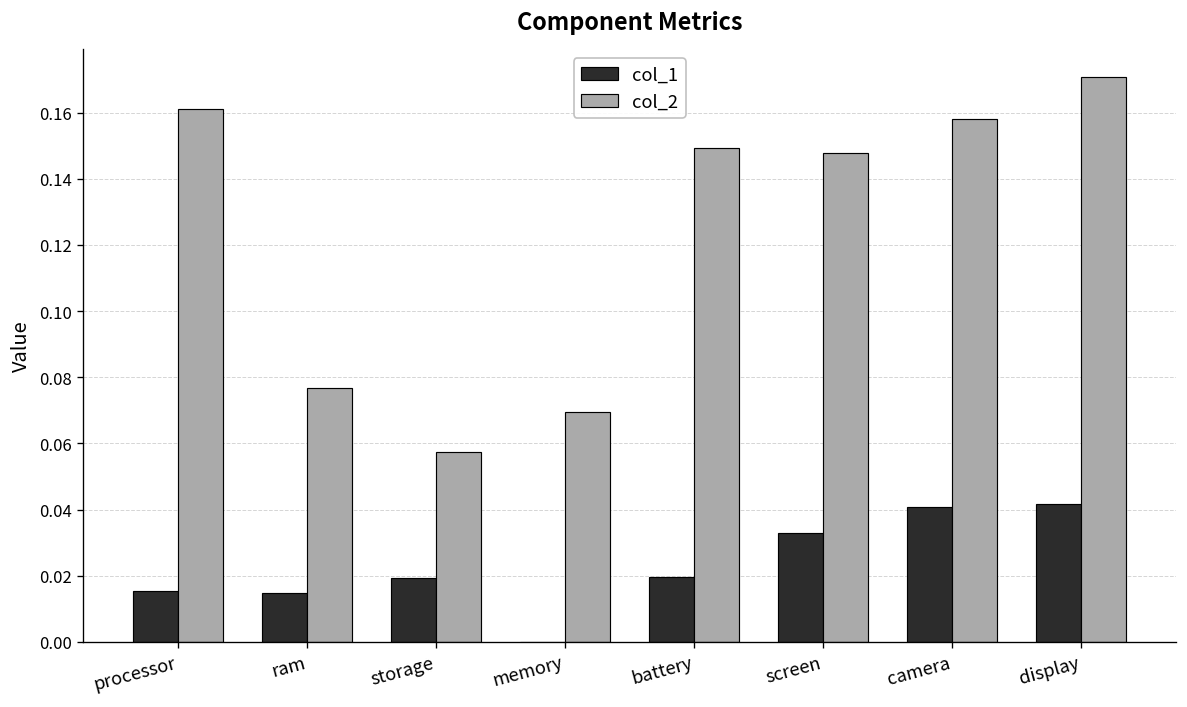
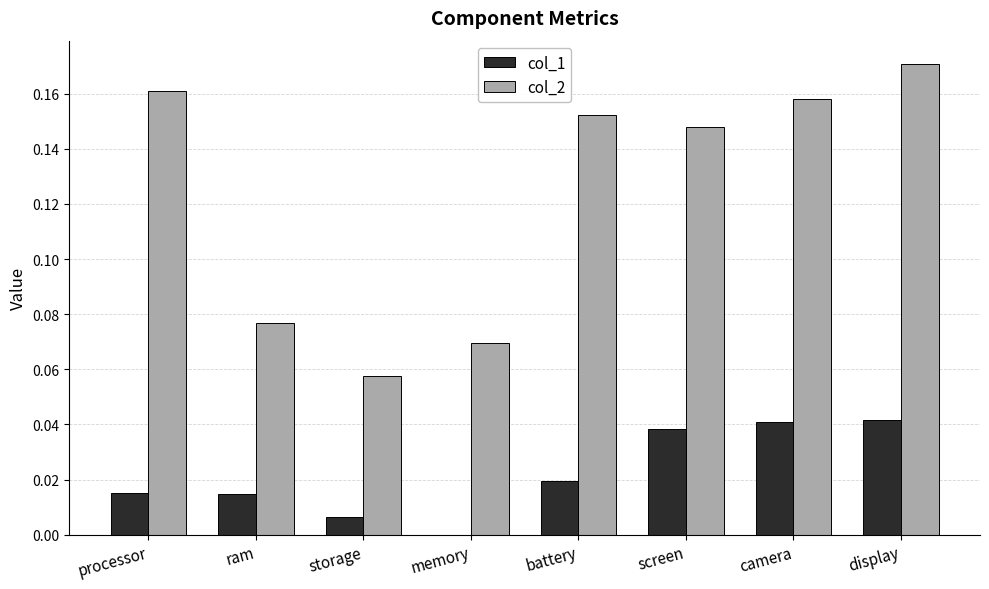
col_1, storage: 0.019 -> 0.007
col_2, battery: 0.149 -> 0.152
col_1, screen: 0.033 -> 0.038
